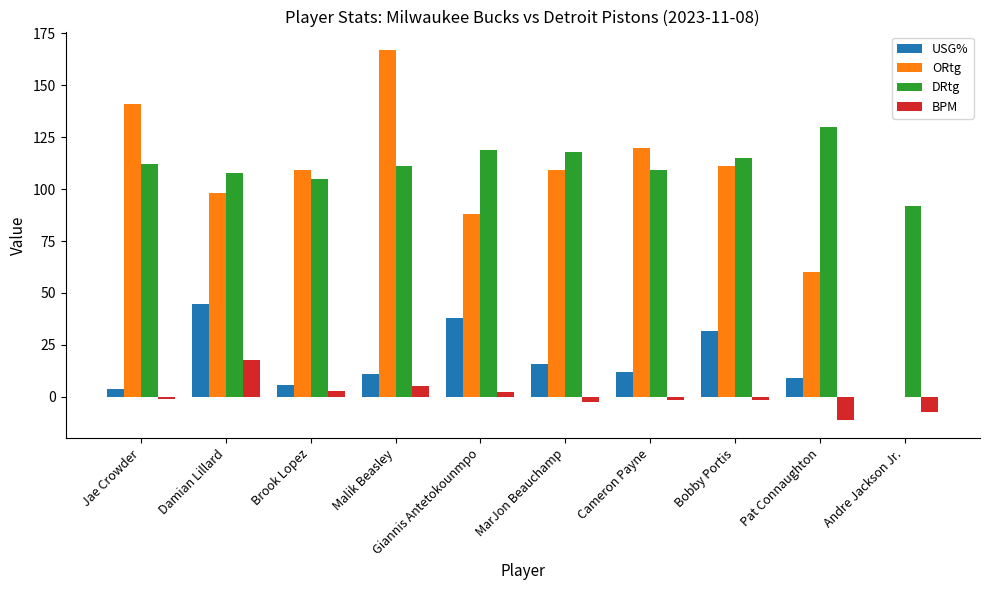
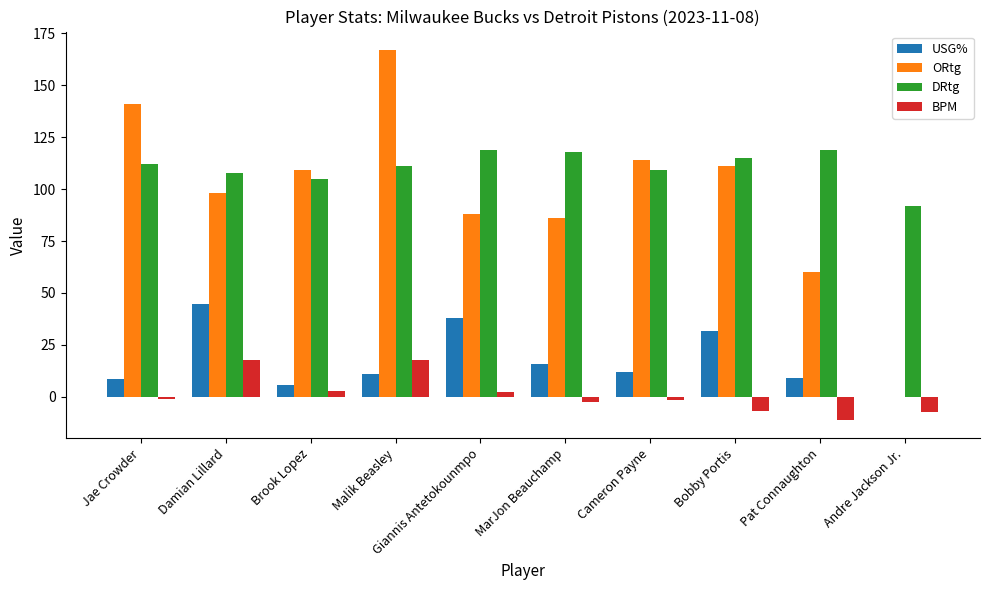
USG%, Jae Crowder: 4 -> 8
BPM, Malik Beasley: 5 -> 18
ORtg, MarJon Beauchamp: 109 -> 86
ORtg, Cameron Payne: 120 -> 114
BPM, Bobby Portis: -2 -> -7
DRtg, Pat Connaughton: 130 -> 119
